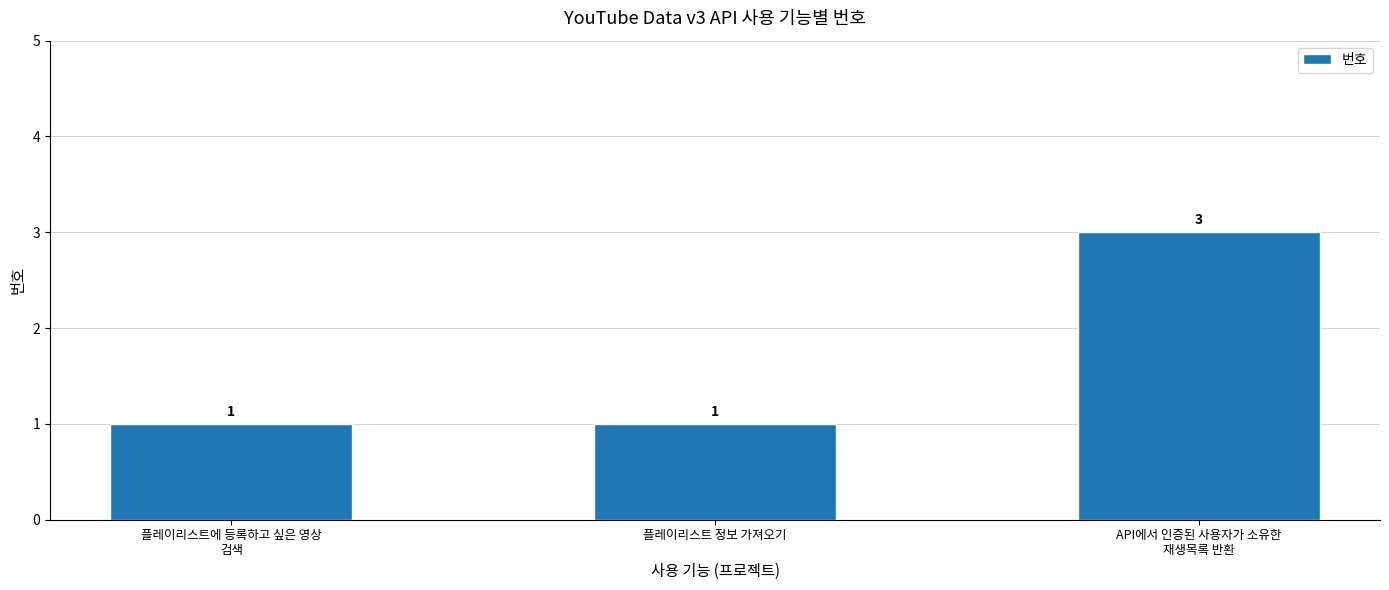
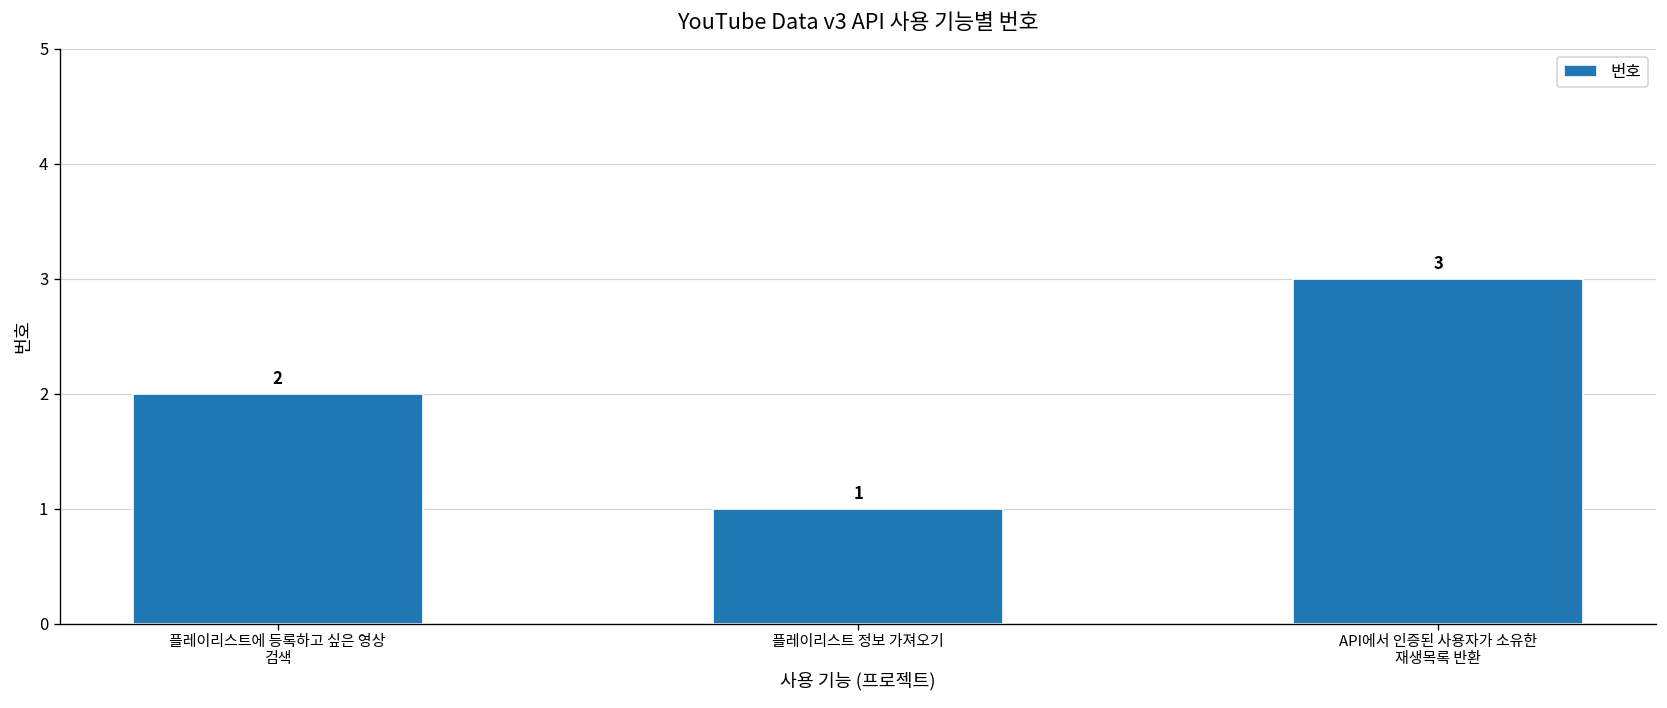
플레이리스트에 등록하고 싶은 영상 검색: 1 -> 2
